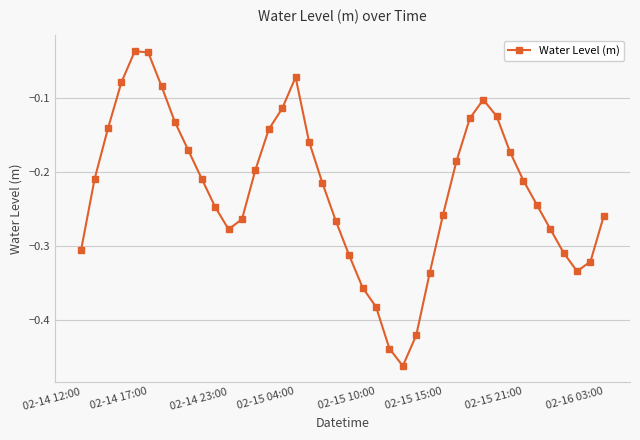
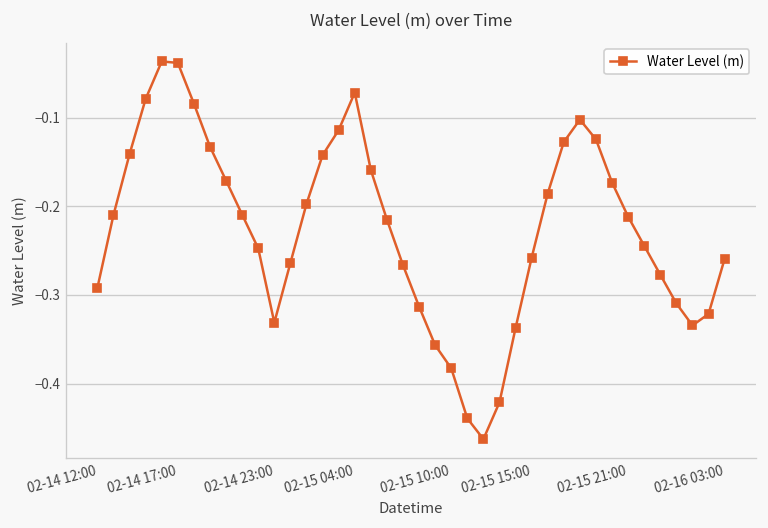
02-14 12:00: -0.31 -> -0.29
02-14 23:00: -0.28 -> -0.33
